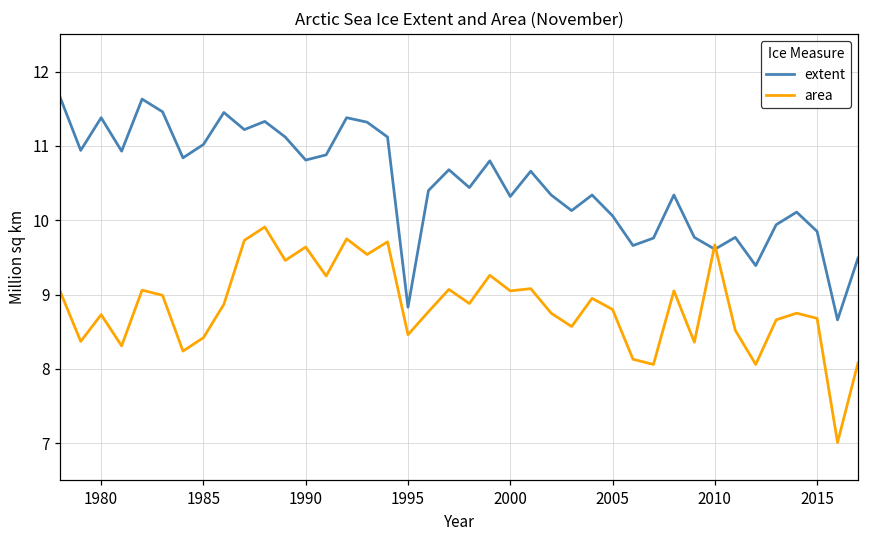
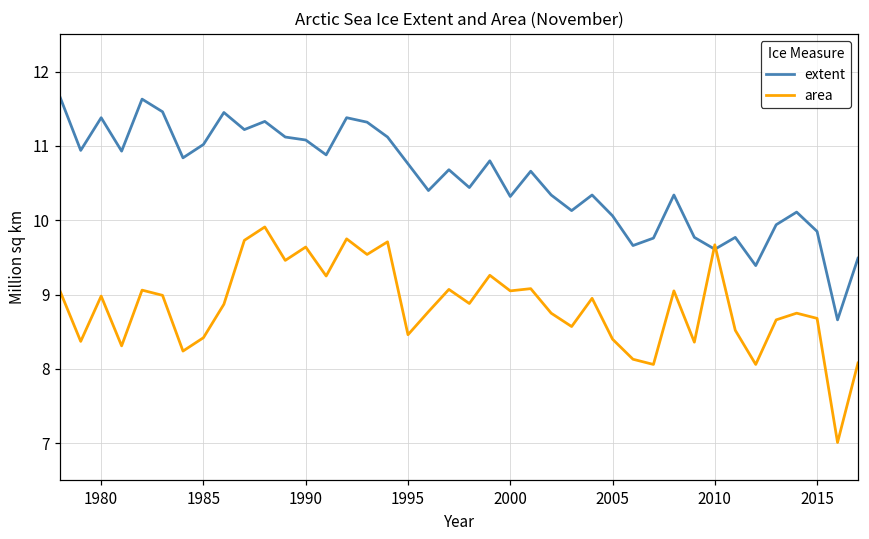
area, 1980: 8.7 -> 9.0
extent, 1990: 10.8 -> 11.1
extent, 1995: 8.8 -> 10.8
area, 2005: 8.8 -> 8.4
